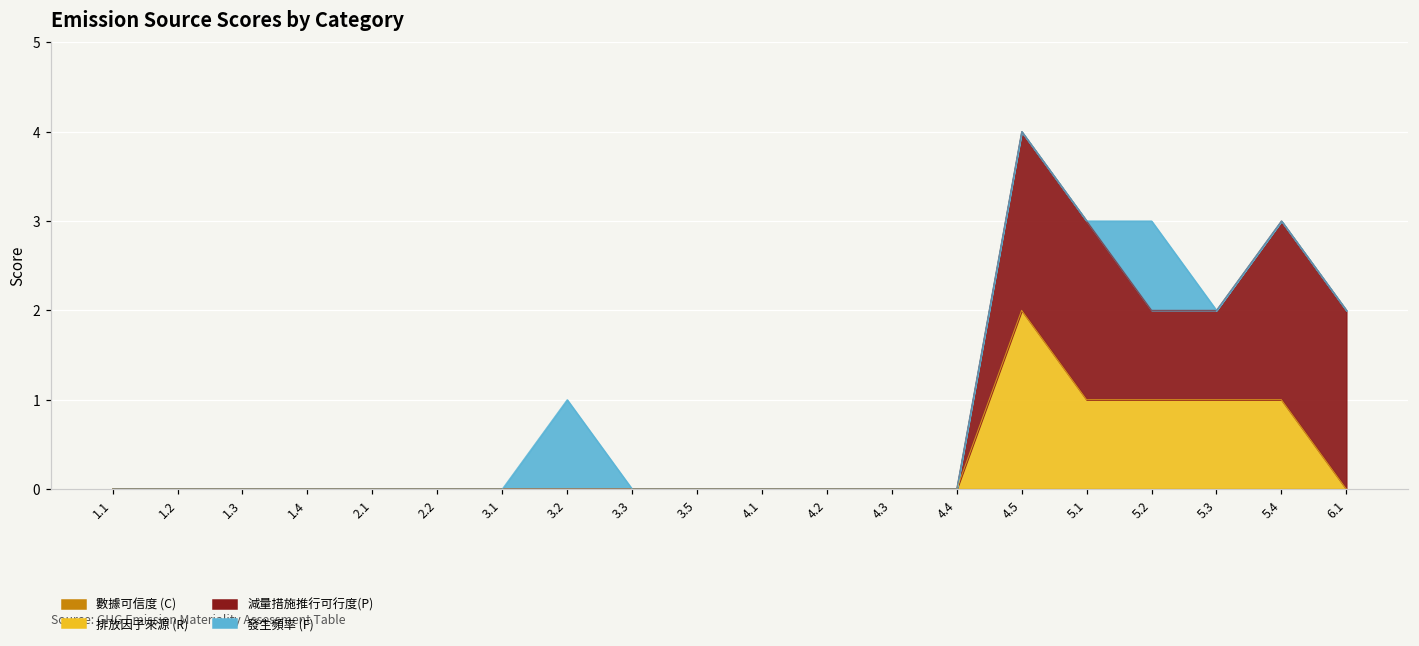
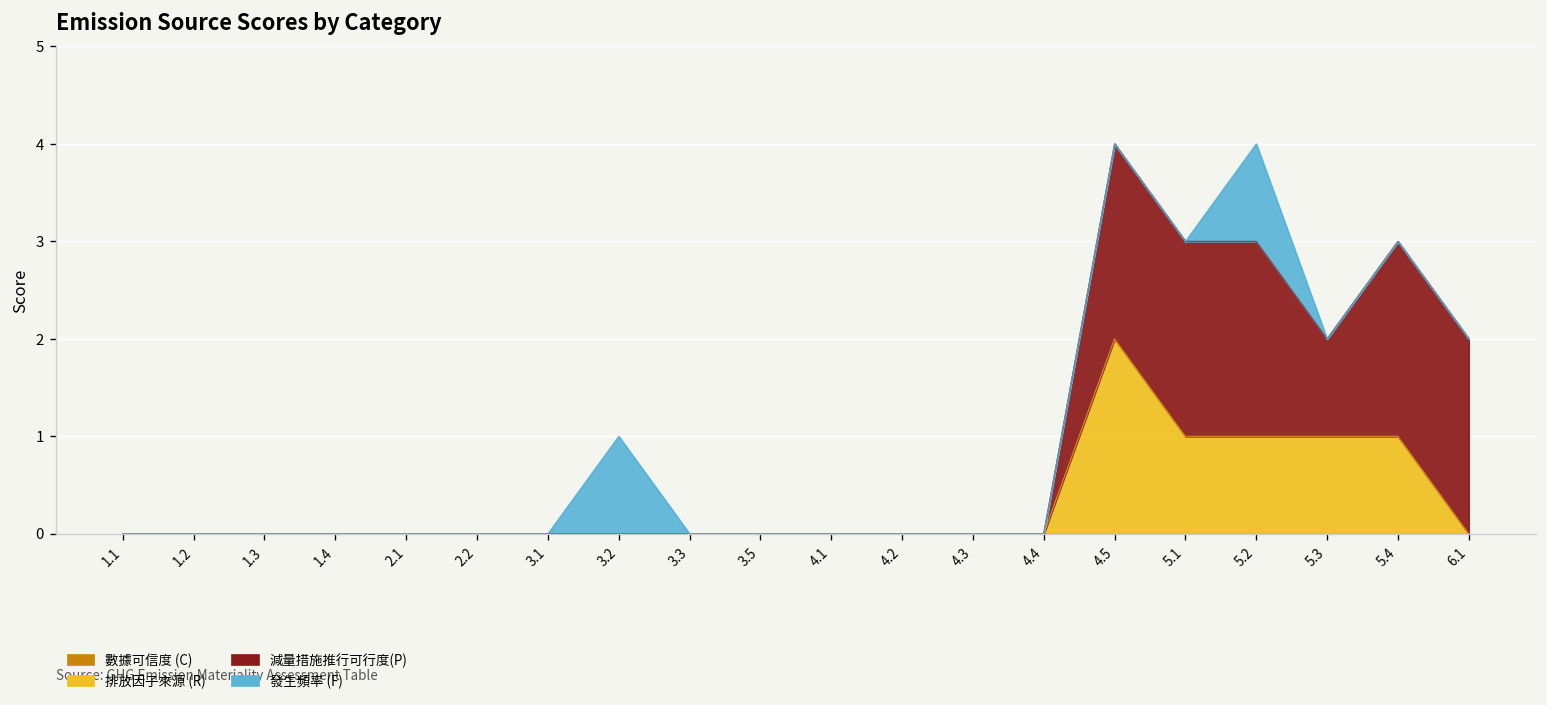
減量措施推行可行度(P), 5.2: 1 -> 2
